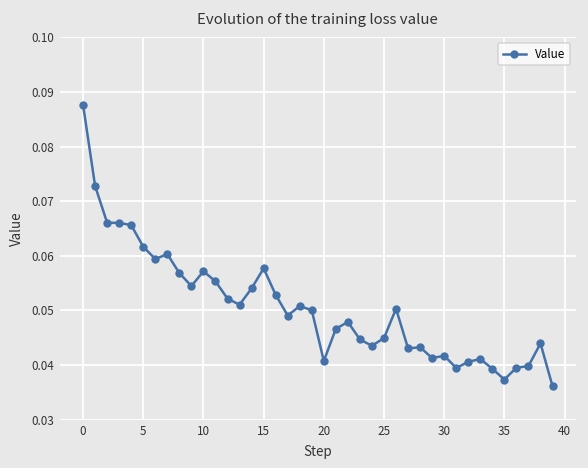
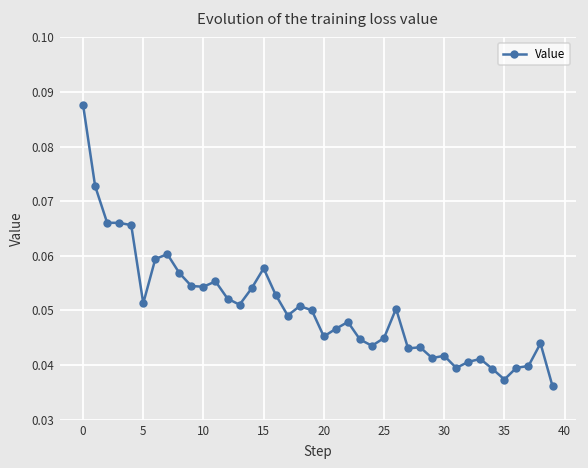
5: 0.062 -> 0.051
10: 0.057 -> 0.054
20: 0.041 -> 0.045
